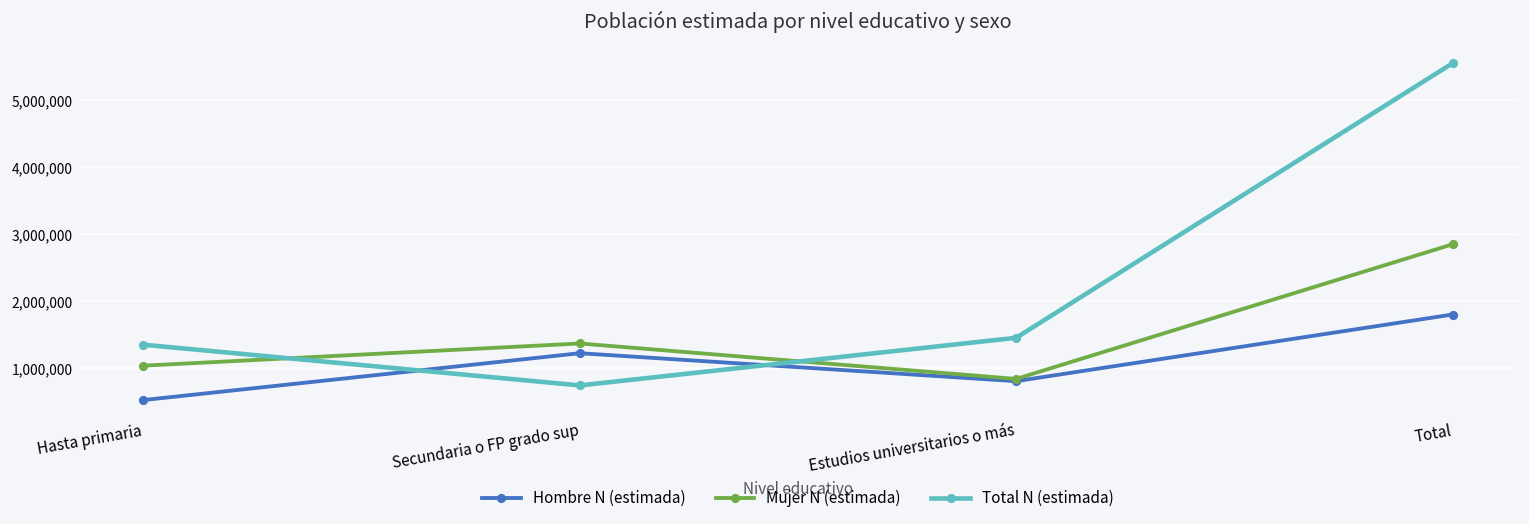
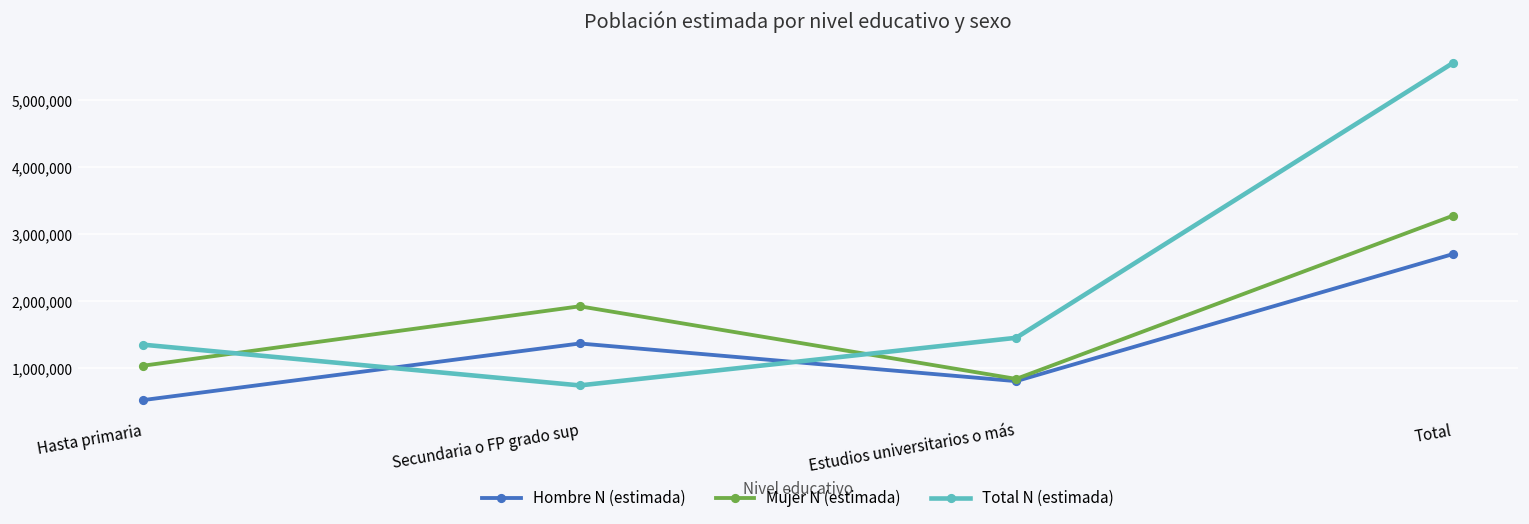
Hombre N (estimada), Secundaria o FP grado sup: 1,200,000 -> 1,400,000
Mujer N (estimada), Secundaria o FP grado sup: 1,400,000 -> 1,900,000
Hombre N (estimada), Total: 1,800,000 -> 2,700,000
Mujer N (estimada), Total: 2,900,000 -> 3,300,000
